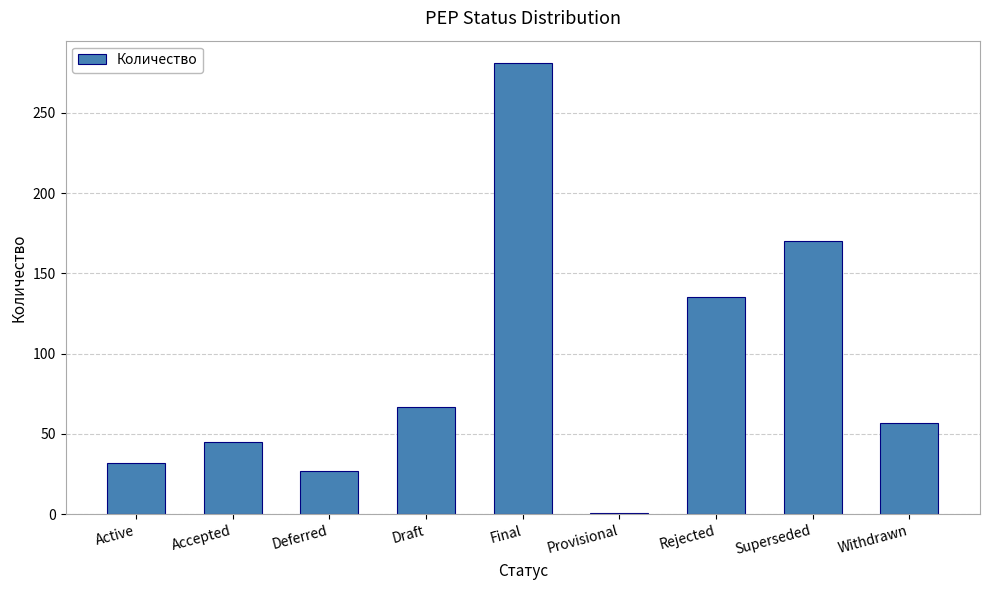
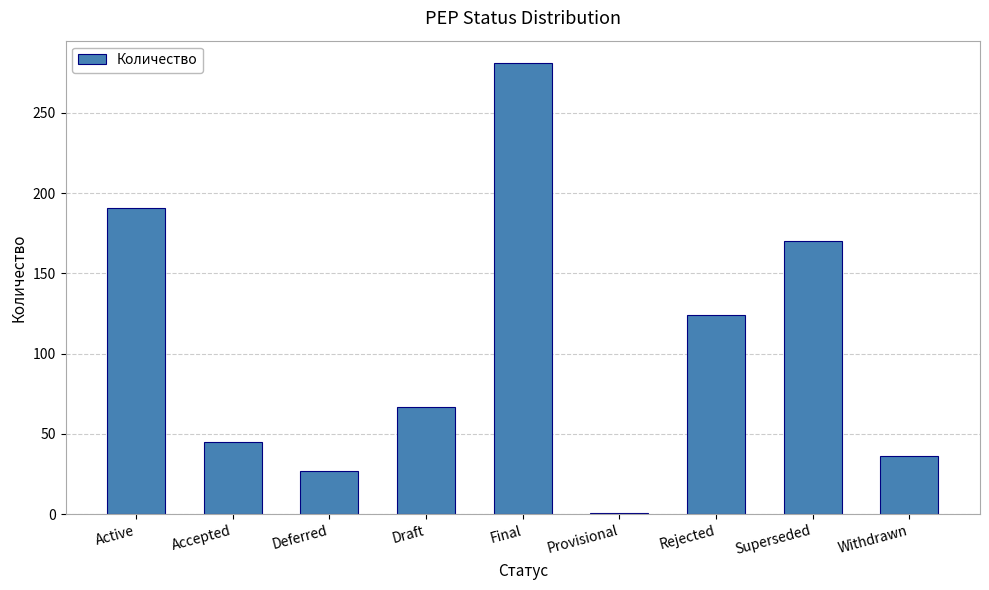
Active: 32 -> 191
Rejected: 135 -> 124
Withdrawn: 57 -> 36
